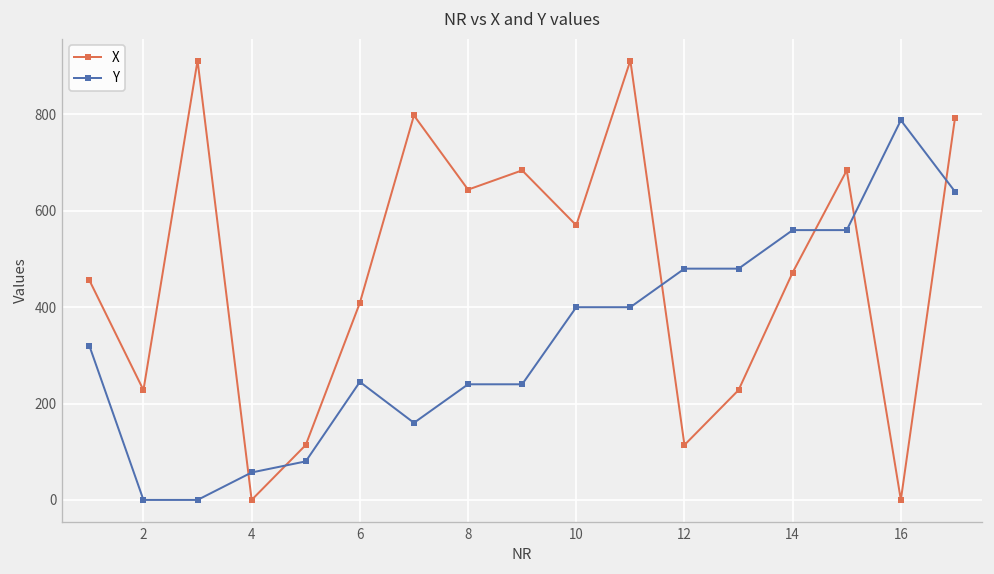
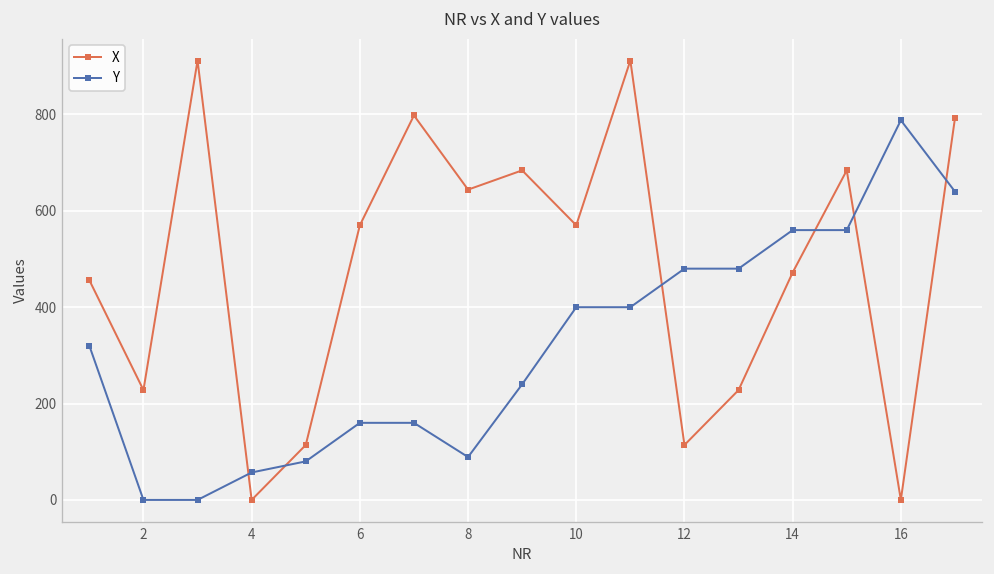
X, 6: 410 -> 570
Y, 6: 250 -> 160
Y, 8: 240 -> 90
